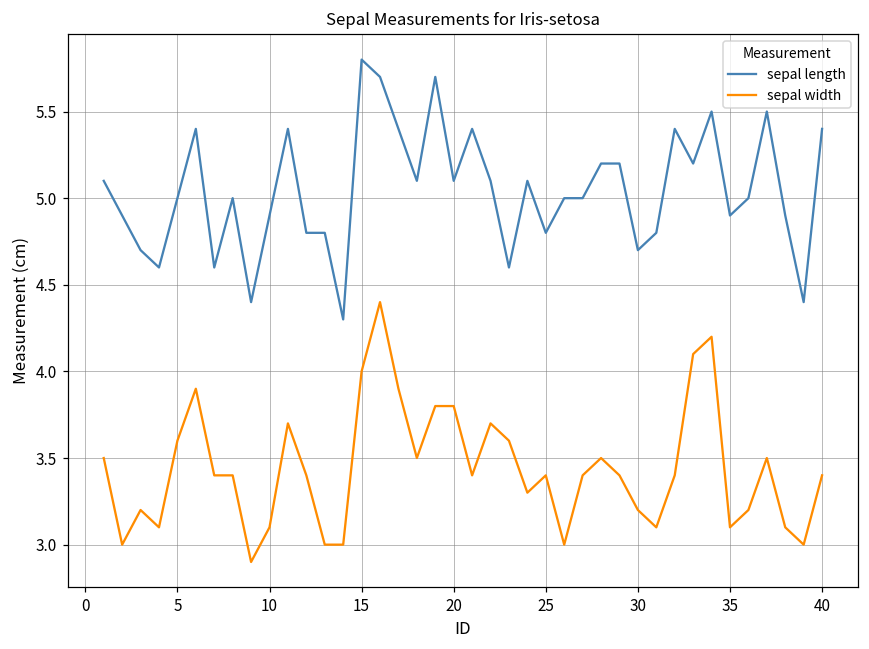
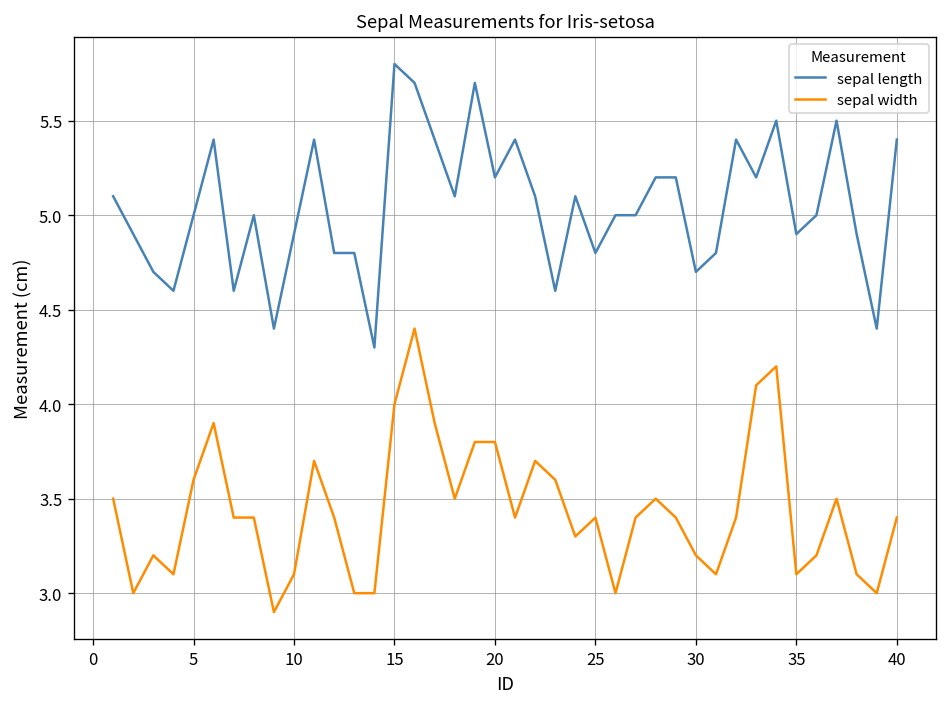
sepal length, 20: 5.1 -> 5.2
